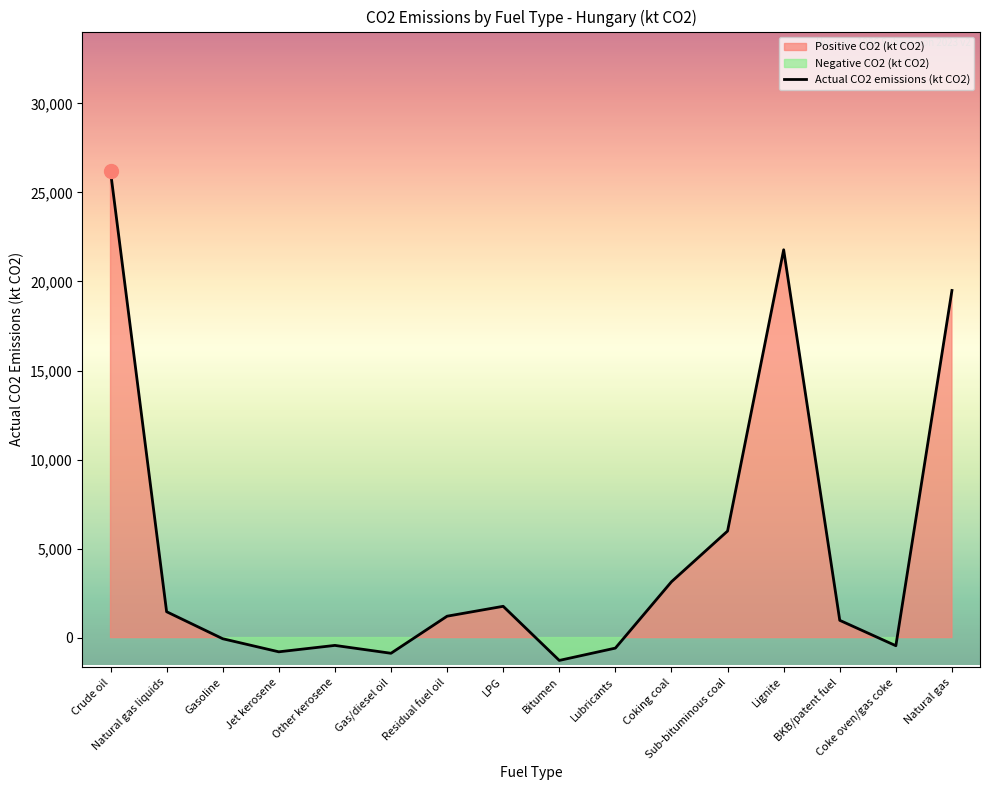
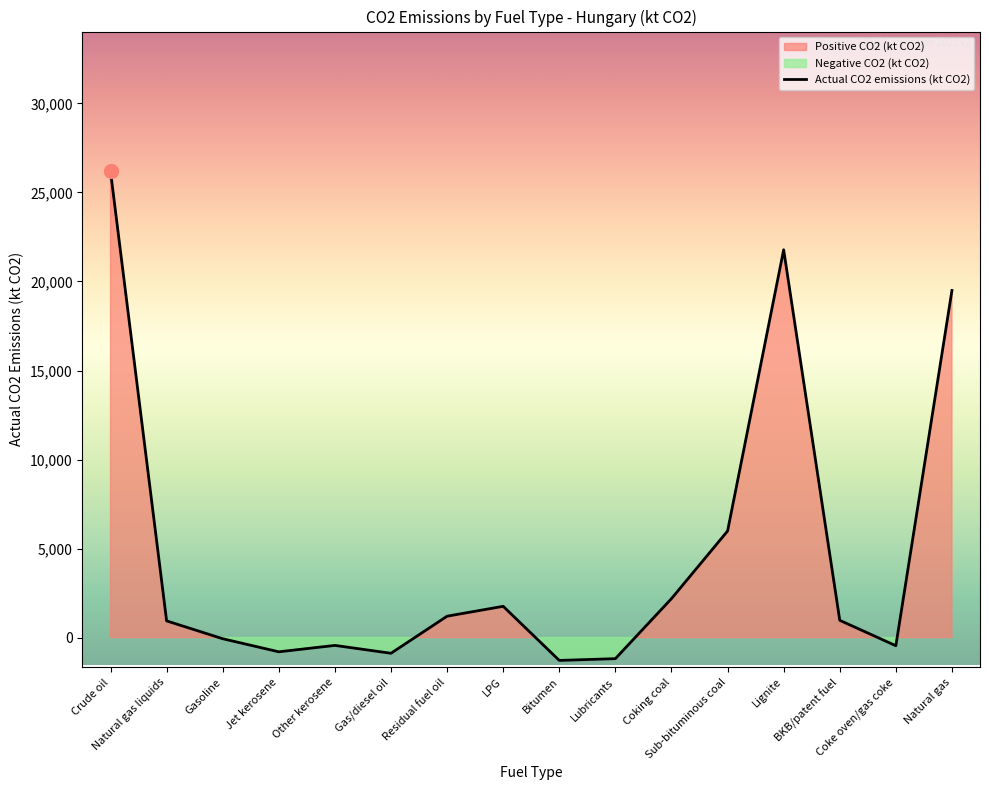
Actual CO2 emissions (kt CO2), Natural gas liquids: 1,500 -> 900
Actual CO2 emissions (kt CO2), Lubricants: -600 -> -1,200
Actual CO2 emissions (kt CO2), Coking coal: 3,100 -> 2,200
